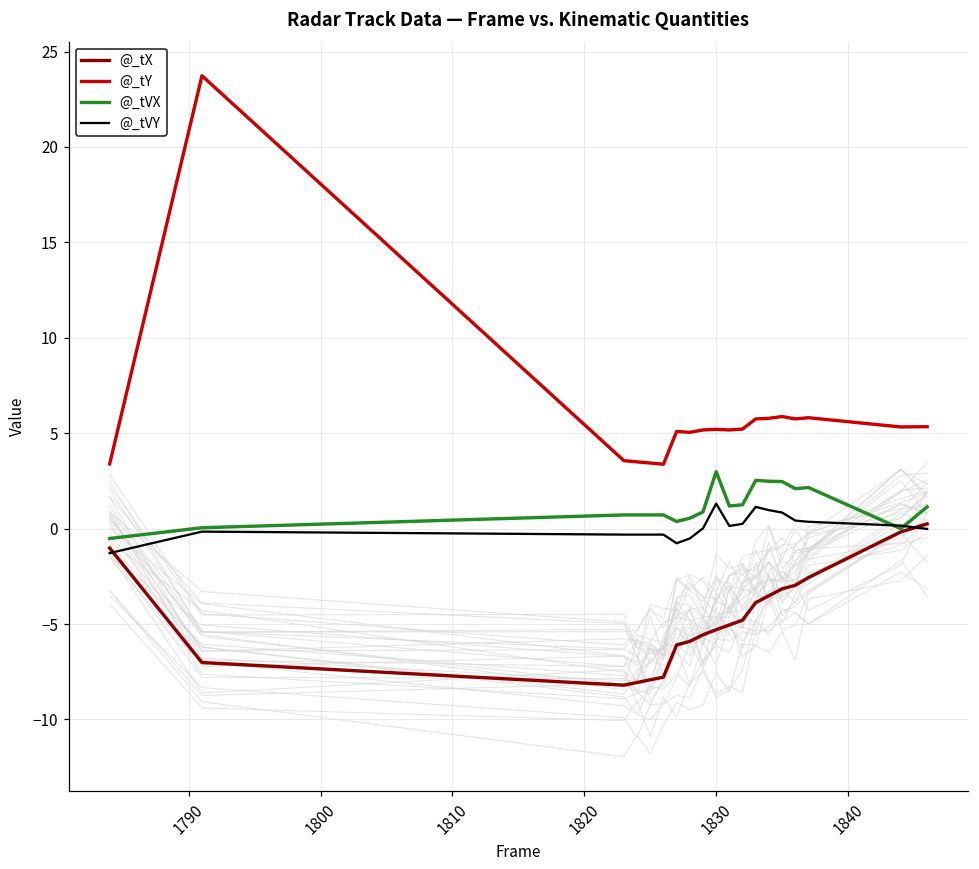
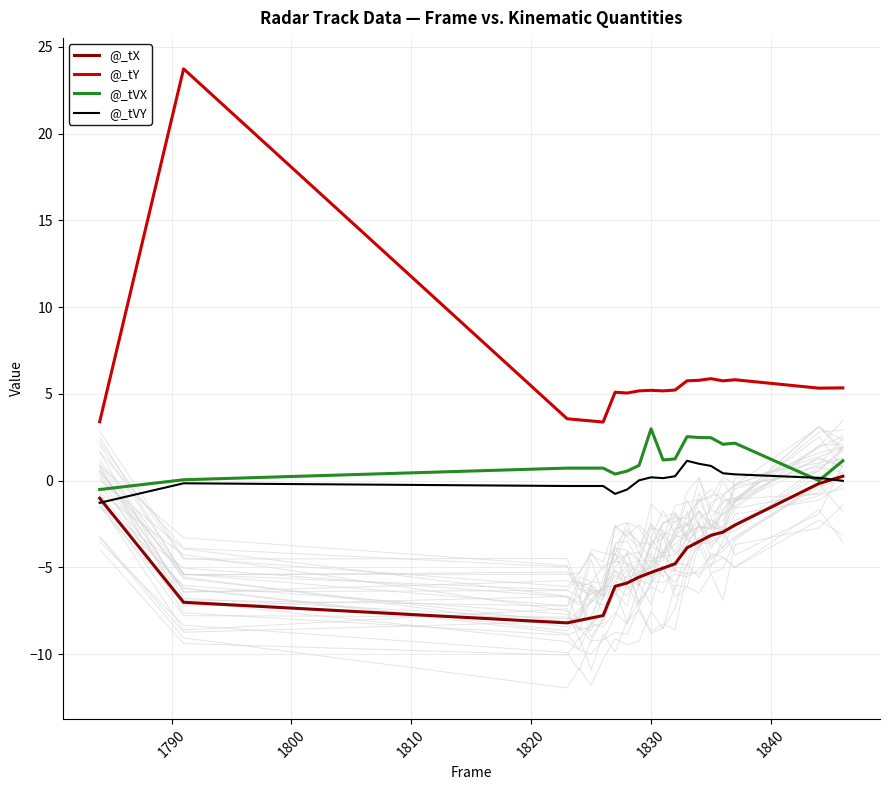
@_tVY, 1830: 1.3 -> 0.2
